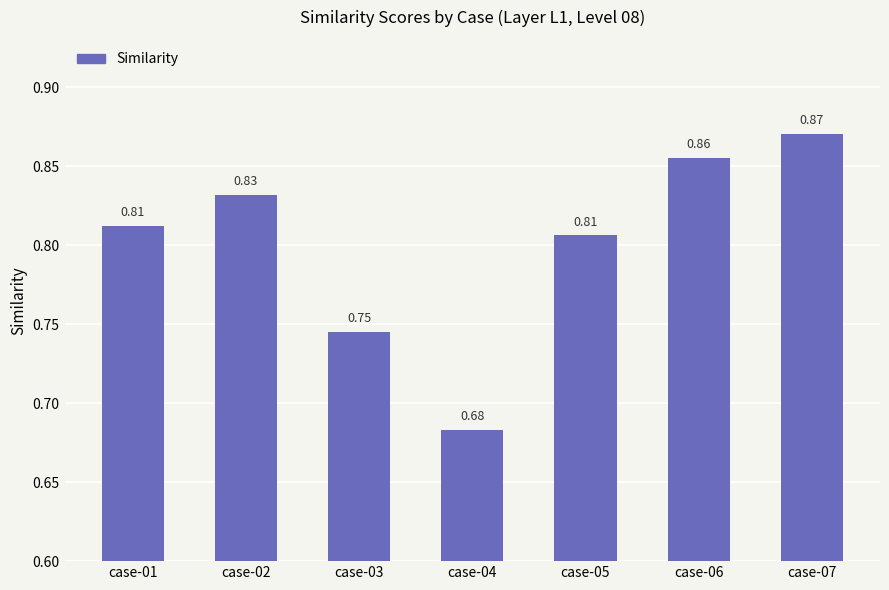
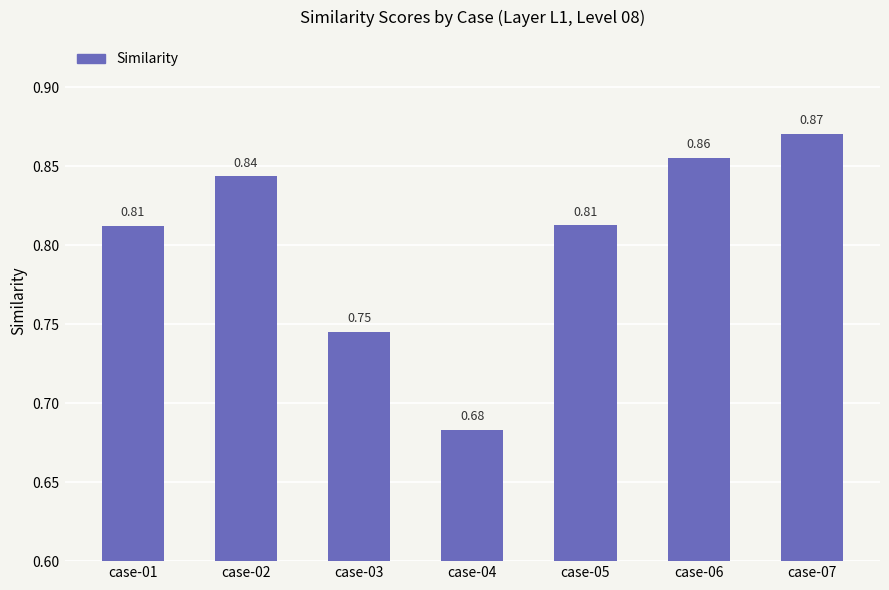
case-02: 0.83 -> 0.84
case-05: 0.806 -> 0.813
